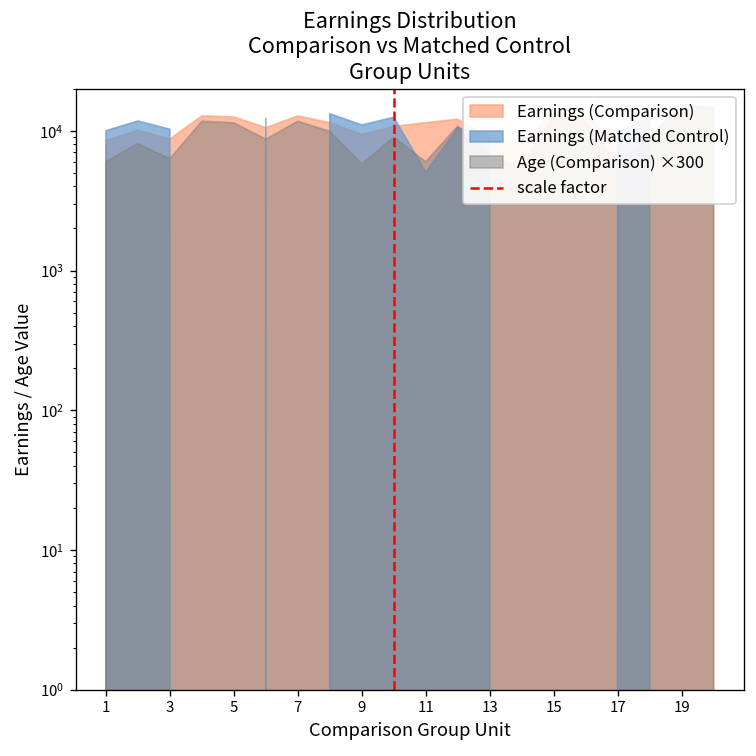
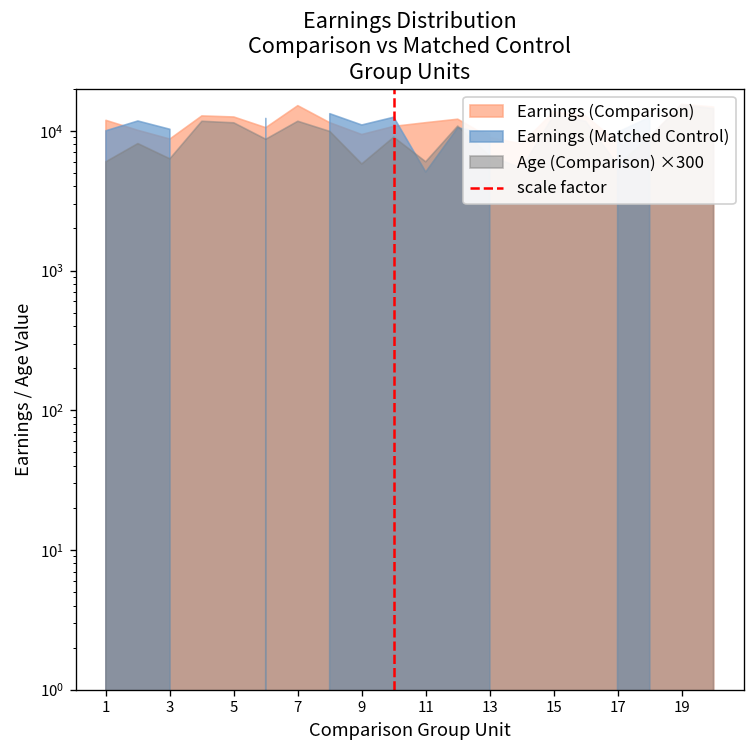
Earnings (Comparison), 1: 9000 -> 12000
Earnings (Comparison), 7: 13000 -> 15000
